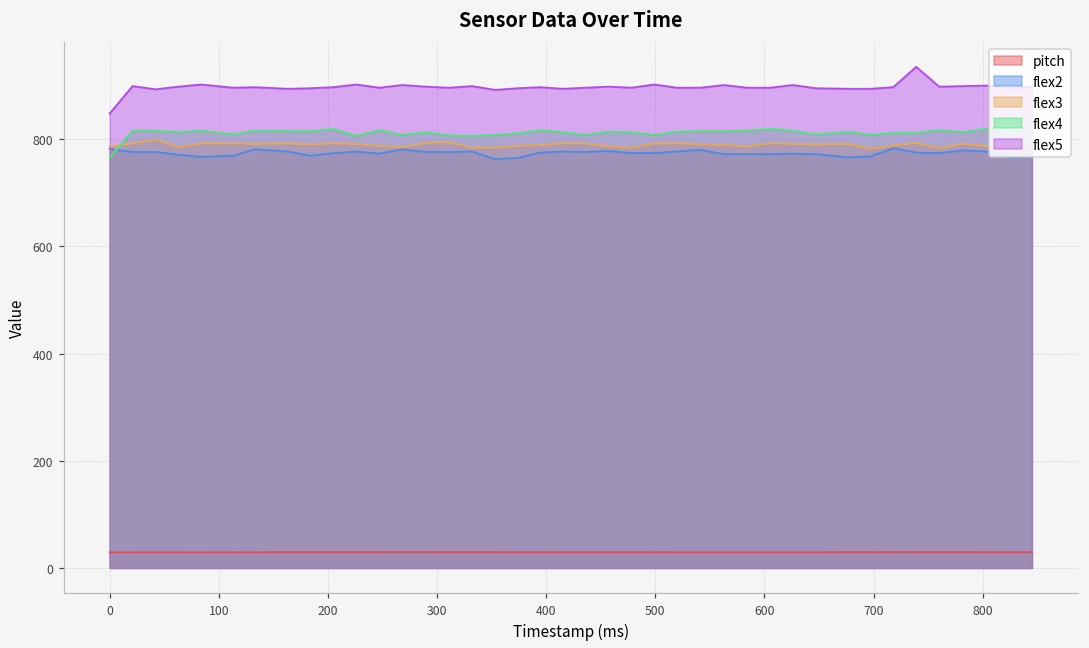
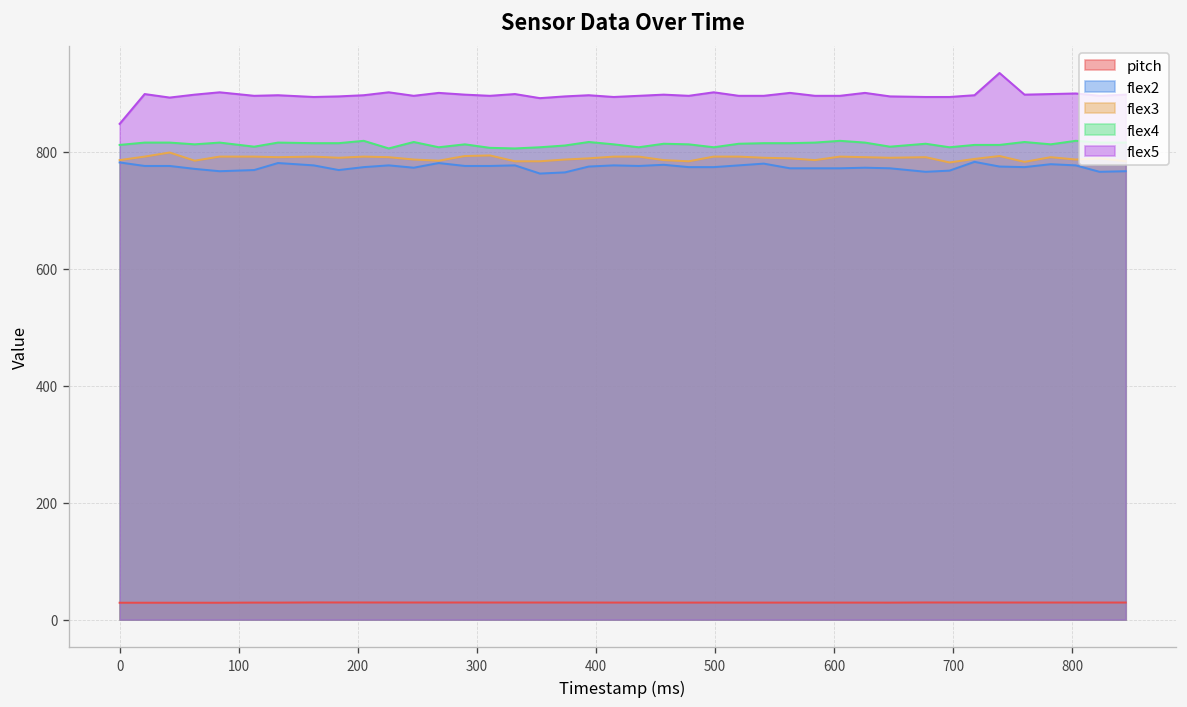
flex4, 0: 770 -> 810
